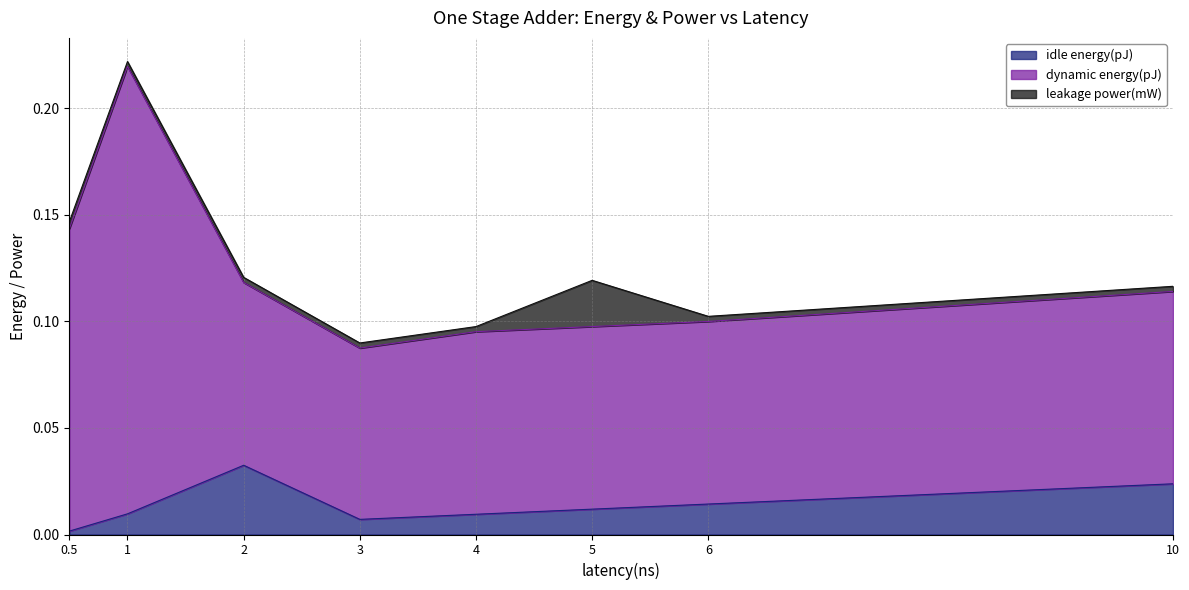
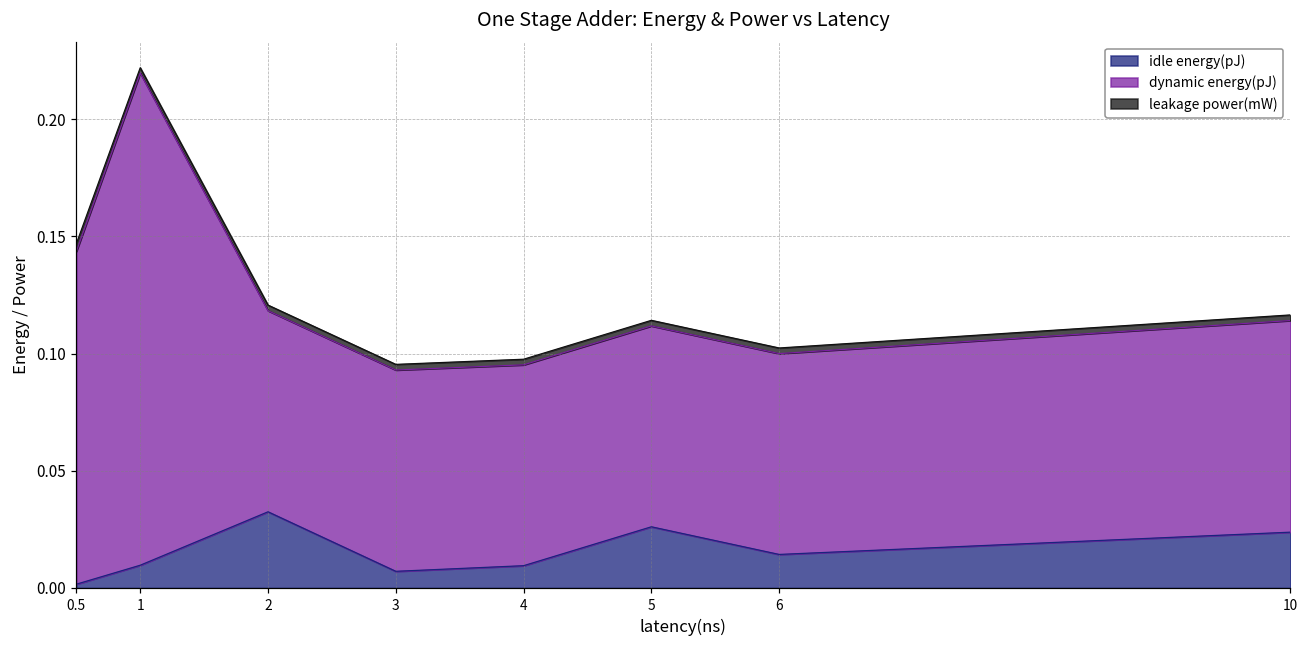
dynamic energy(pJ), 3: 0.080 -> 0.086
idle energy(pJ), 5: 0.012 -> 0.026
leakage power(mW), 5: 0.022 -> 0.002
